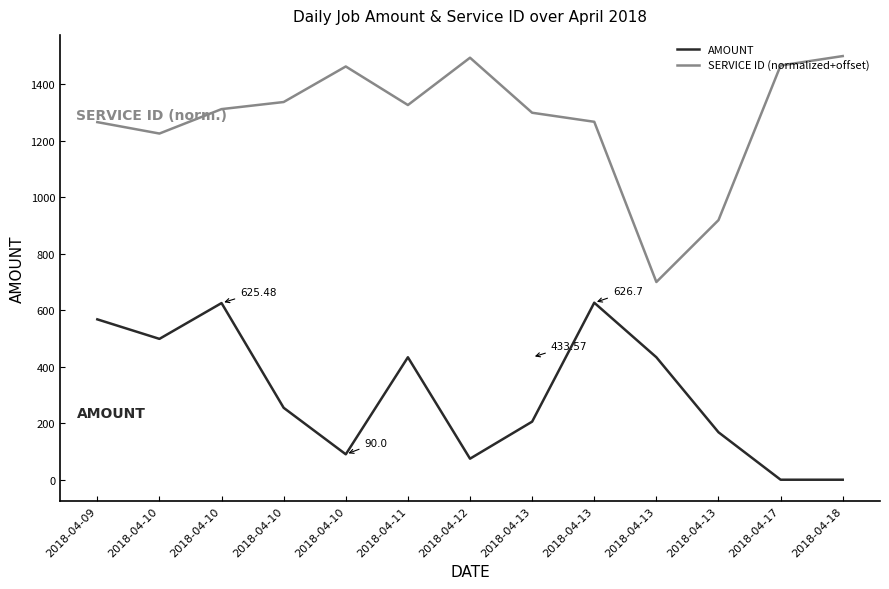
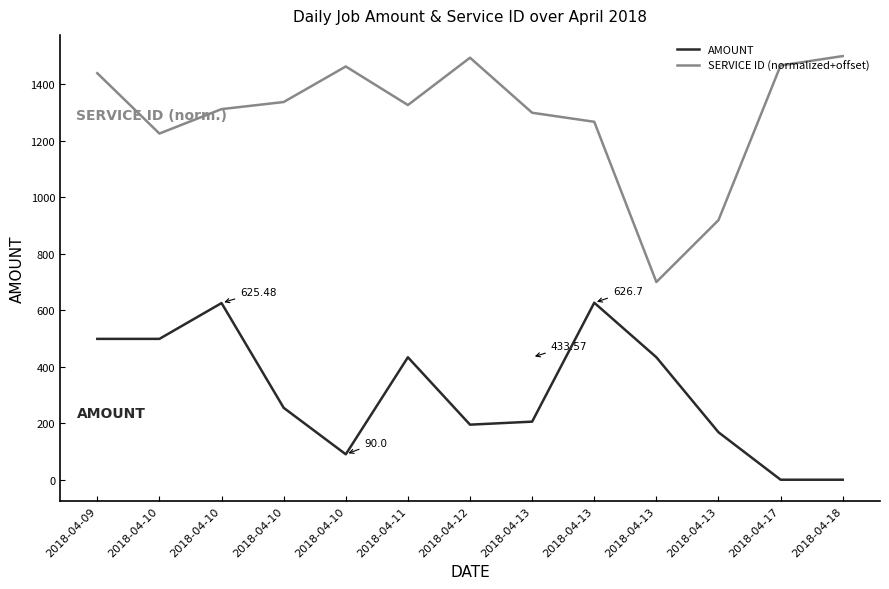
AMOUNT, 2018-04-09: 570 -> 500
SERVICE ID (normalized+offset), 2018-04-09: 1270 -> 1440
AMOUNT, 2018-04-12: 70 -> 190
